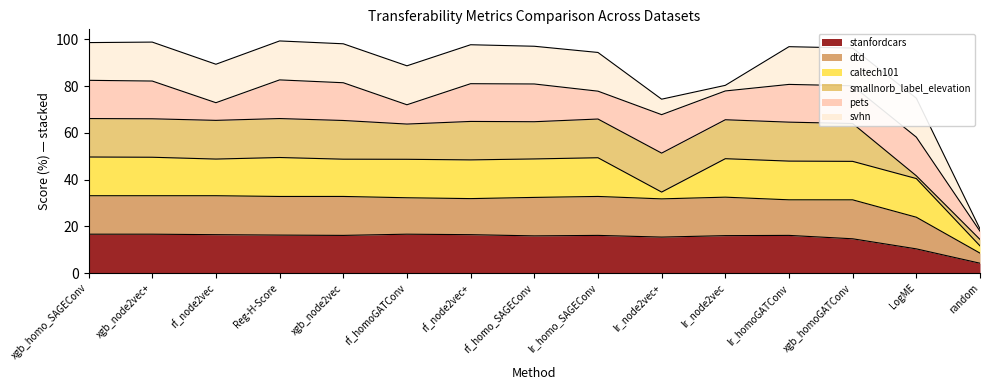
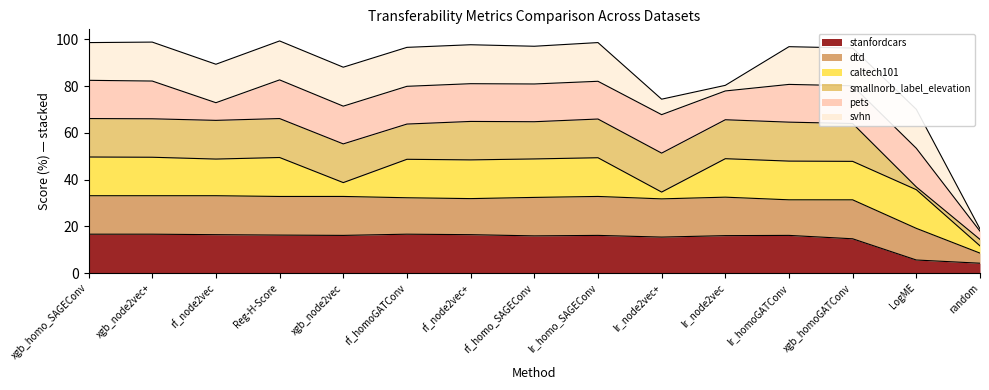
caltech101, xgb_node2vec: 16 -> 6
pets, rf_homoGATConv: 8 -> 16
pets, lr_homo_SAGEConv: 12 -> 16
stanfordcars, LogME: 10 -> 6
